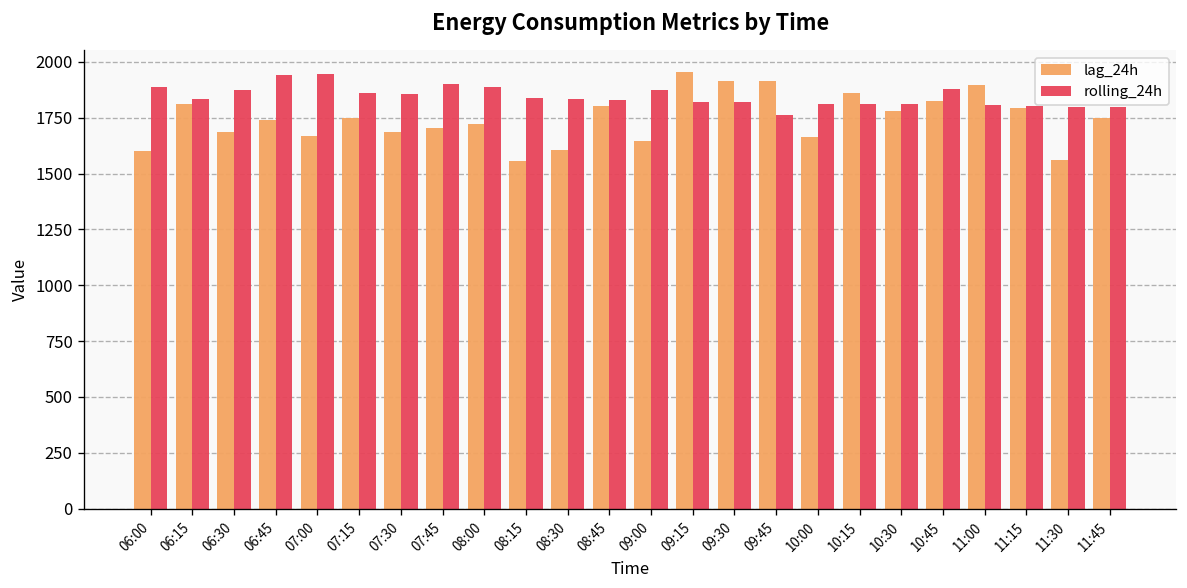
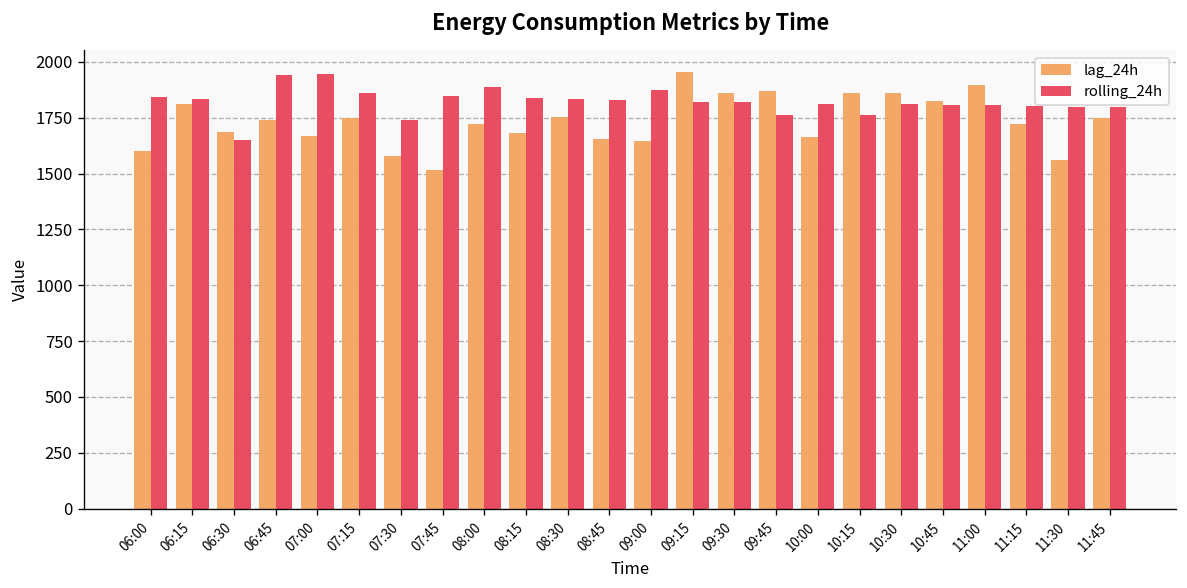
rolling_24h, 06:00: 1890 -> 1840
rolling_24h, 06:30: 1870 -> 1650
lag_24h, 07:30: 1690 -> 1580
rolling_24h, 07:30: 1850 -> 1740
lag_24h, 07:45: 1700 -> 1520
rolling_24h, 07:45: 1900 -> 1850
lag_24h, 08:15: 1560 -> 1680
lag_24h, 08:30: 1610 -> 1750
lag_24h, 08:45: 1800 -> 1650
lag_24h, 09:30: 1910 -> 1860
lag_24h, 09:45: 1910 -> 1870
rolling_24h, 10:15: 1810 -> 1760
lag_24h, 10:30: 1780 -> 1860
rolling_24h, 10:45: 1880 -> 1810
lag_24h, 11:15: 1800 -> 1720
